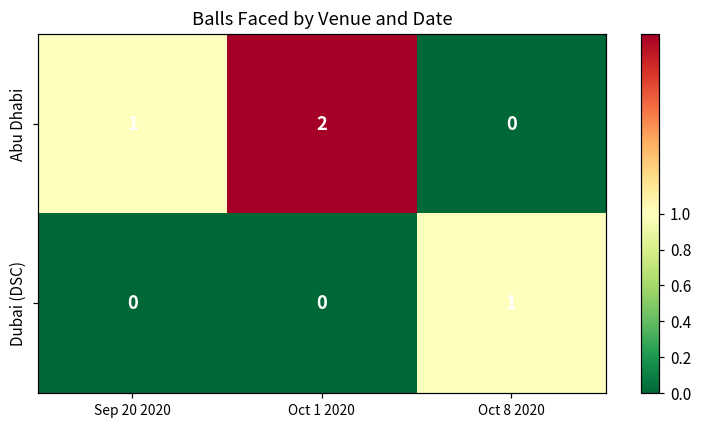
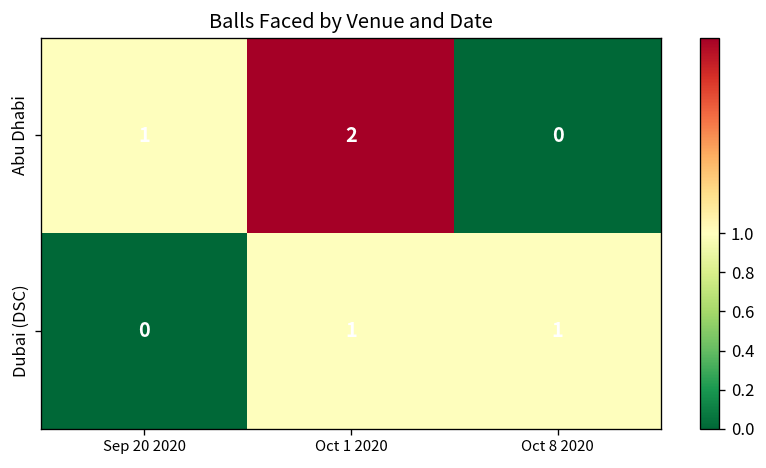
Dubai (DSC), Oct 1 2020: 0 -> 1
